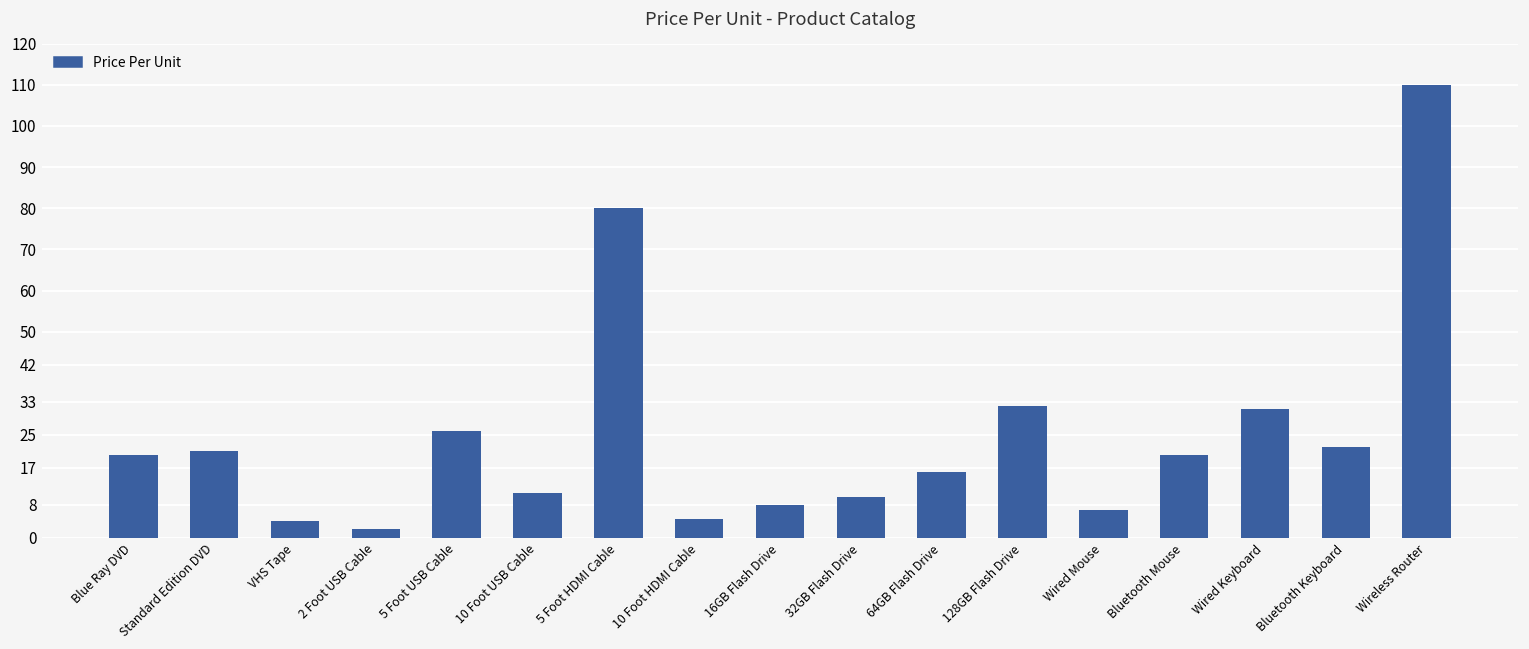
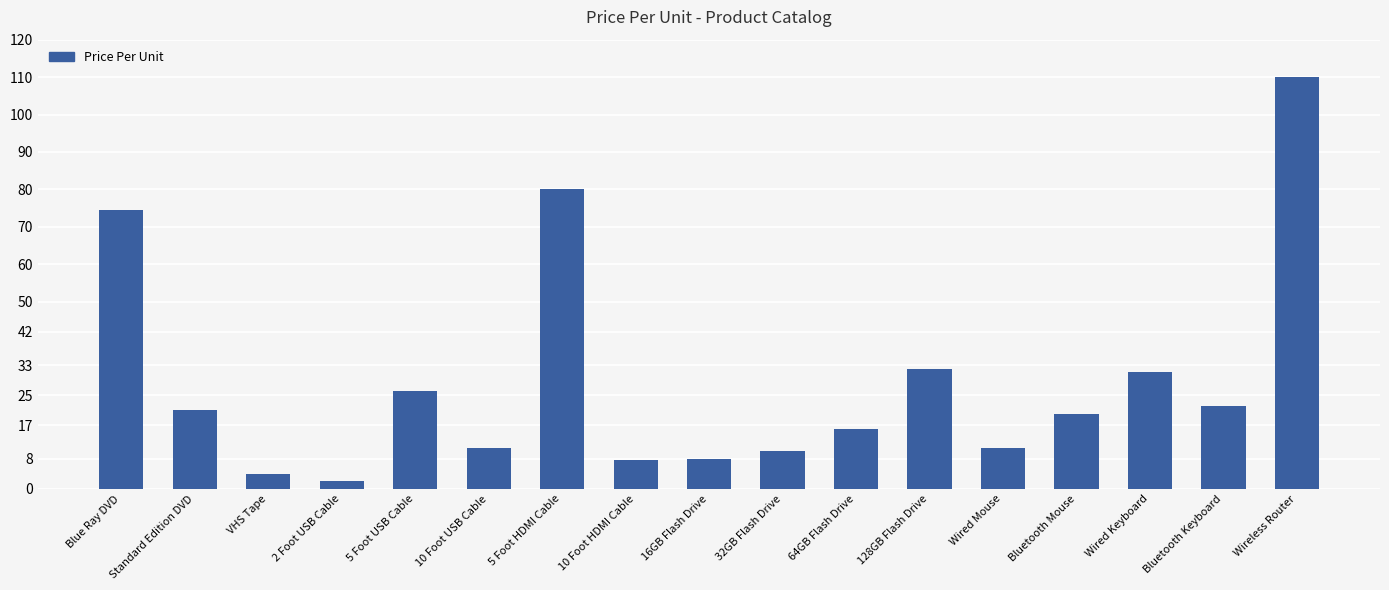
Blue Ray DVD: 20 -> 75
10 Foot HDMI Cable: 5 -> 8
Wired Mouse: 7 -> 11
